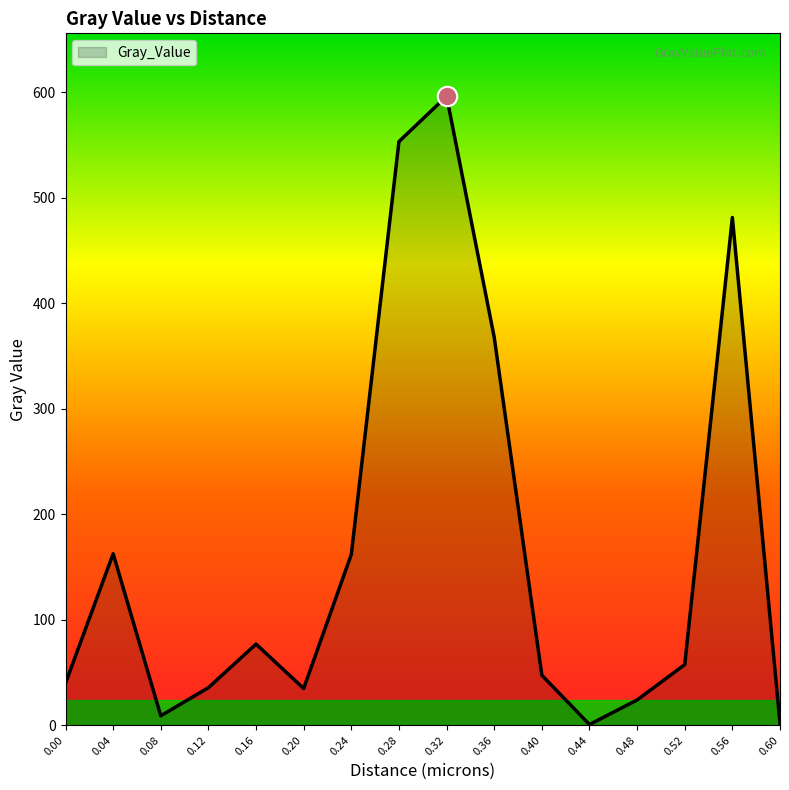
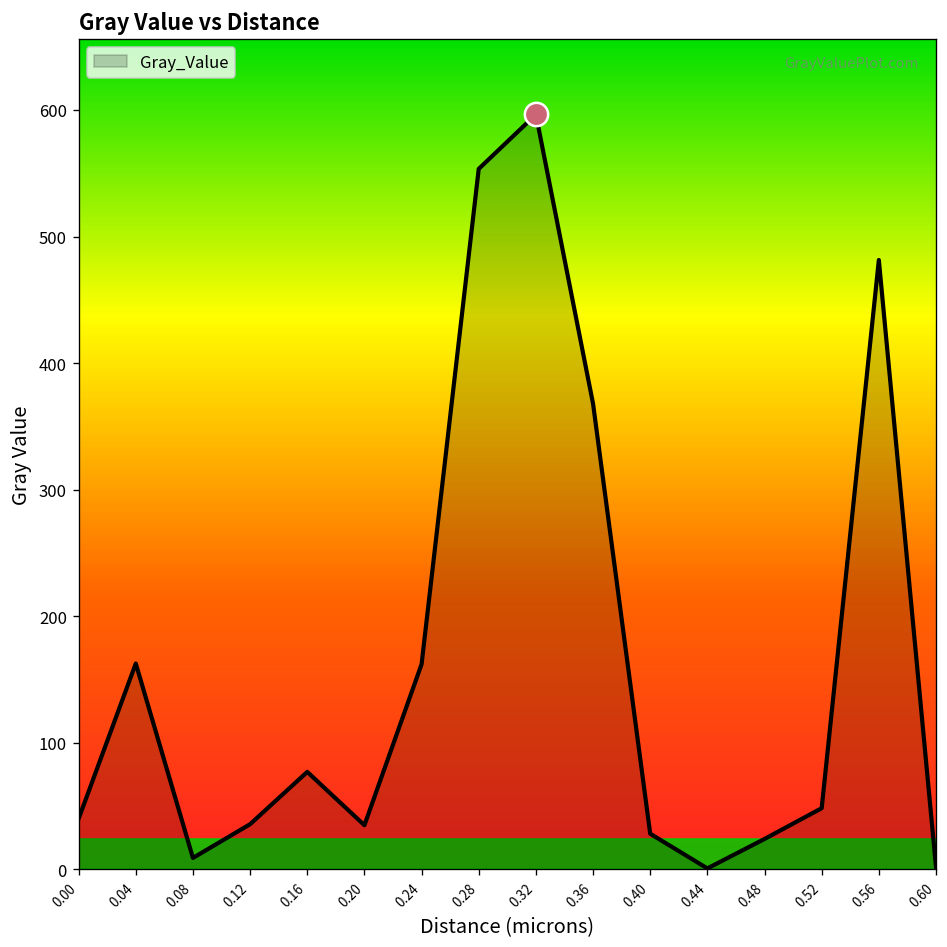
Gray_Value, 0.40: 47 -> 28
Gray_Value, 0.52: 58 -> 48
